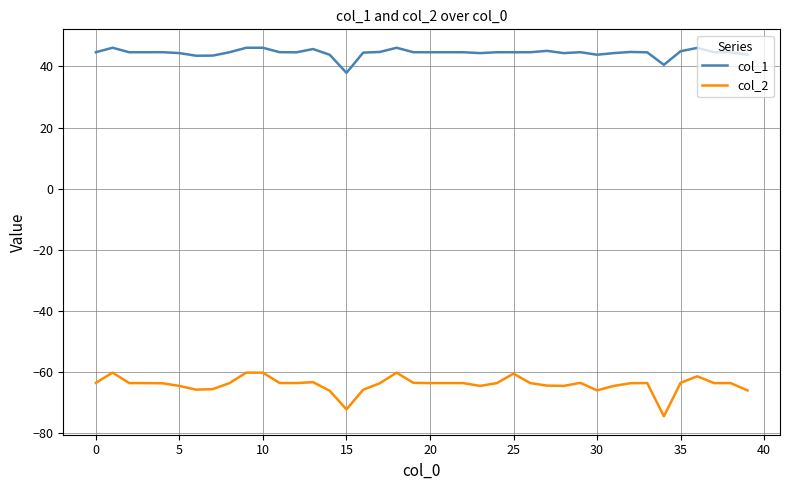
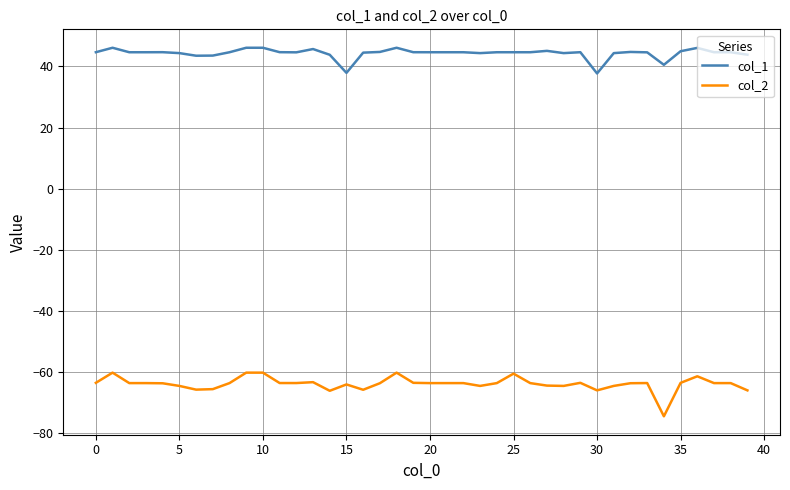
col_2, 15: -72 -> -64
col_1, 30: 44 -> 38
